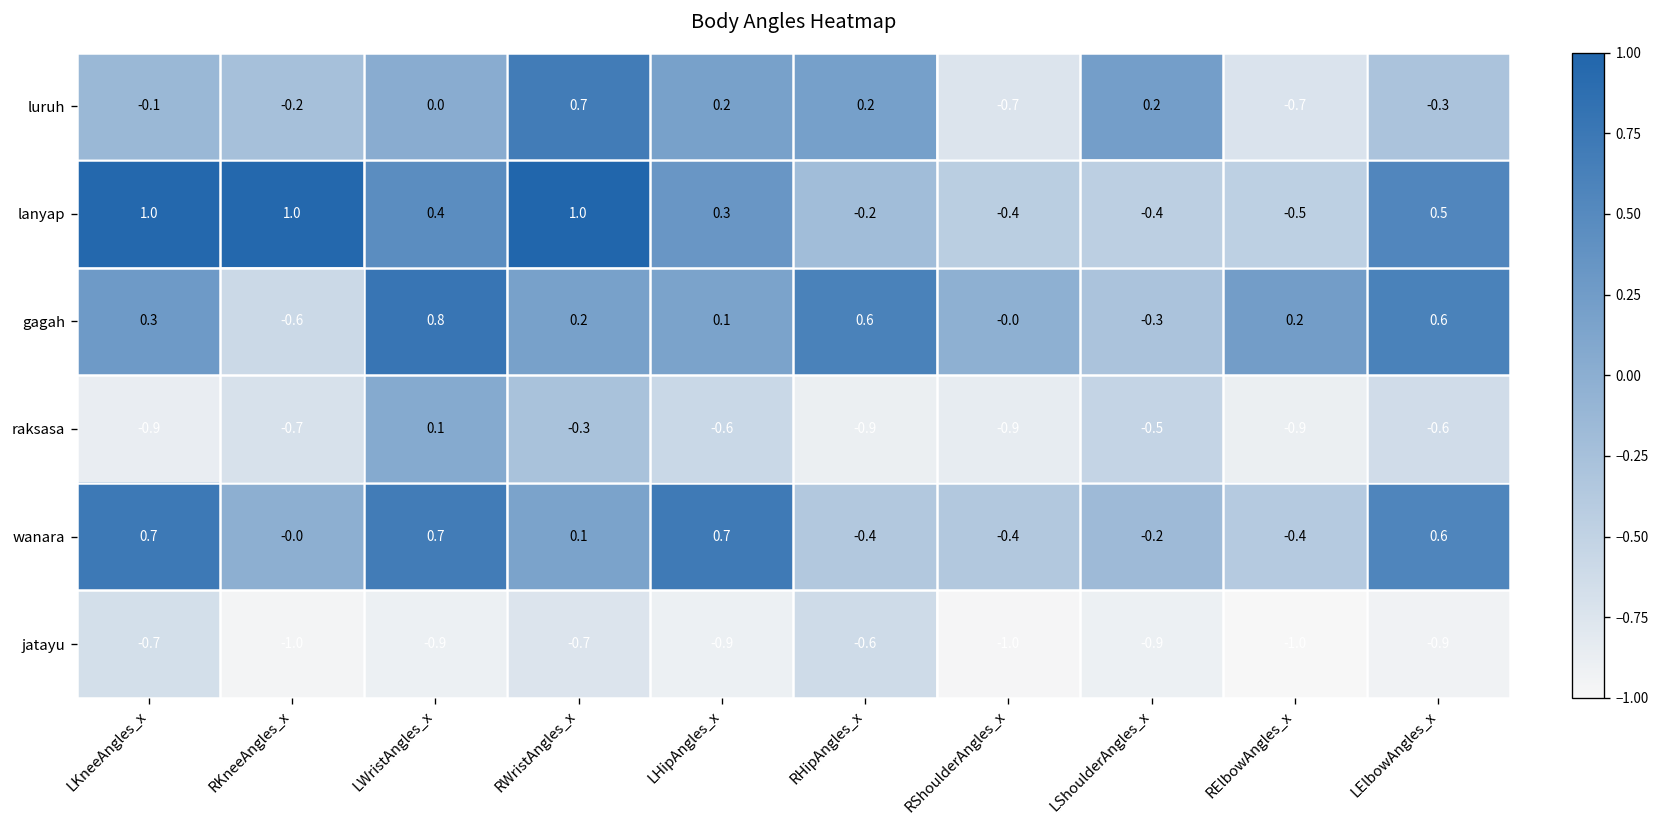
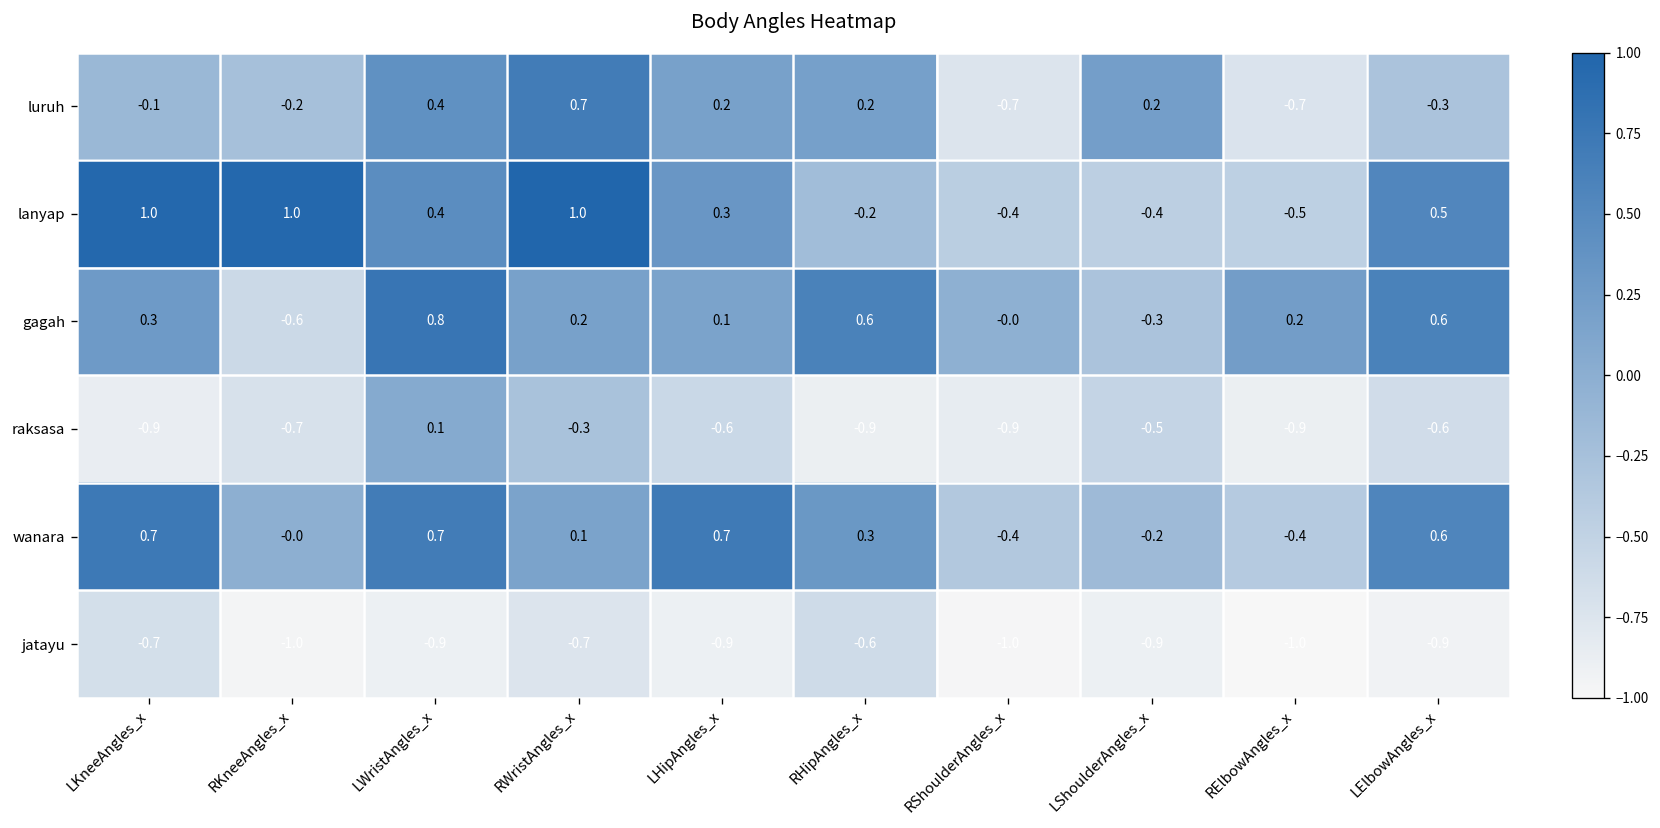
luruh, LWristAngles_x: 0.0 -> 0.4
wanara, RHipAngles_x: -0.4 -> 0.3
